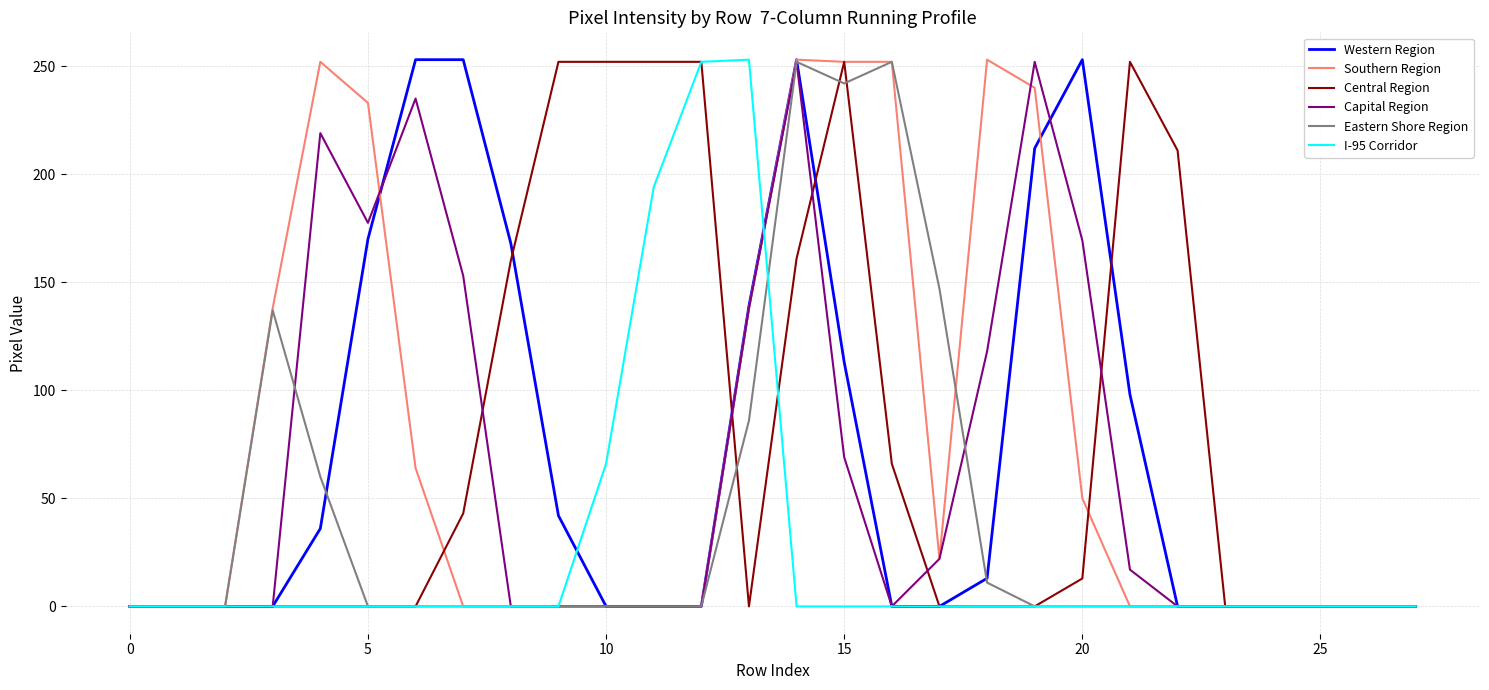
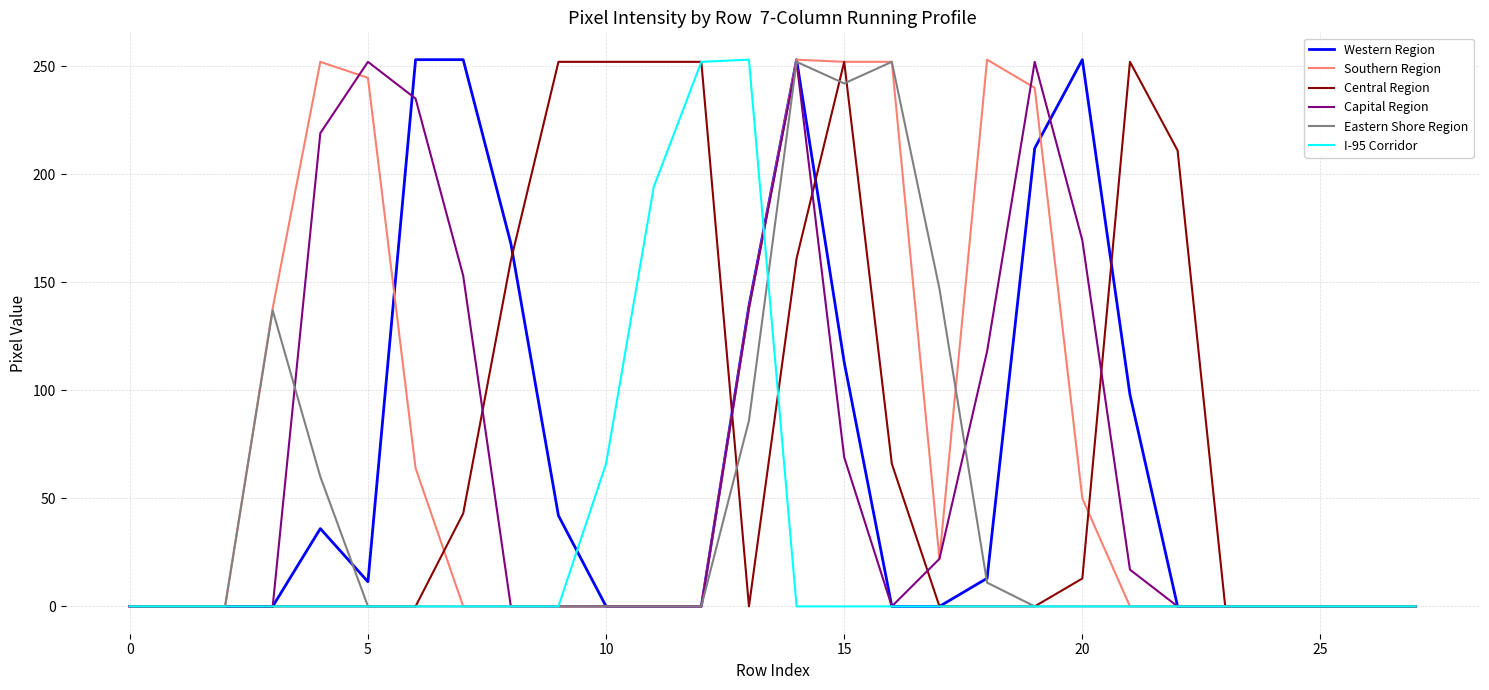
Western Region, 5: 170 -> 11
Southern Region, 5: 233 -> 245
Capital Region, 5: 178 -> 252
